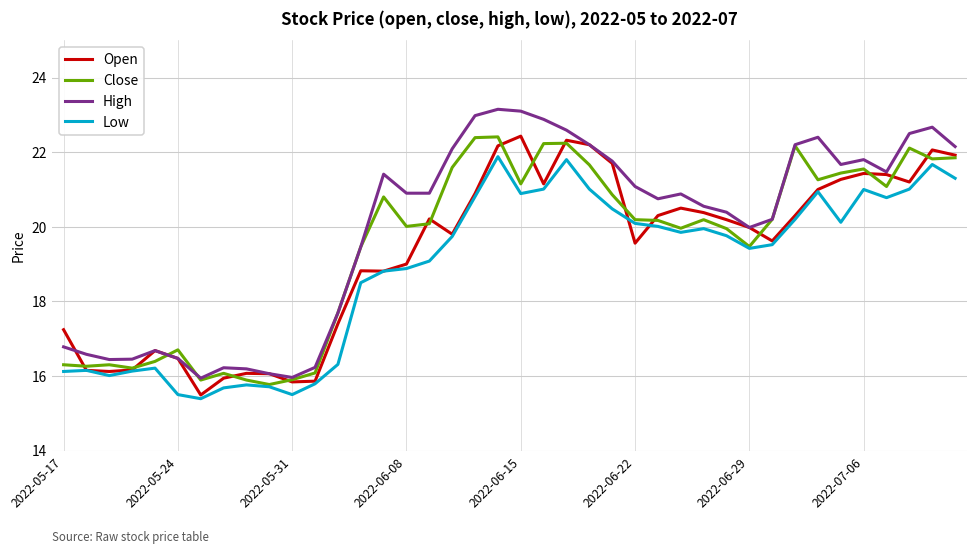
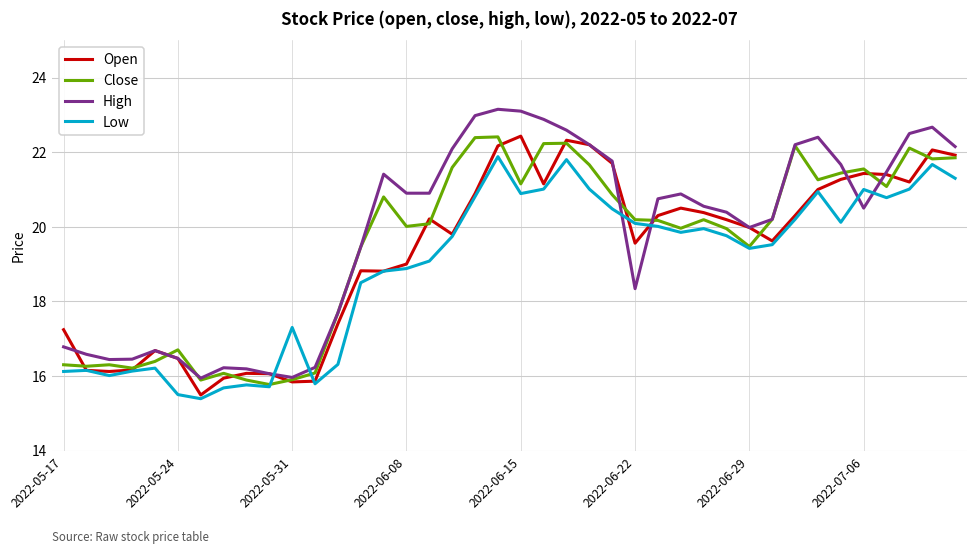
Low, 2022-05-31: 15.5 -> 17.3
High, 2022-06-22: 21.1 -> 18.3
High, 2022-07-06: 21.8 -> 20.5
